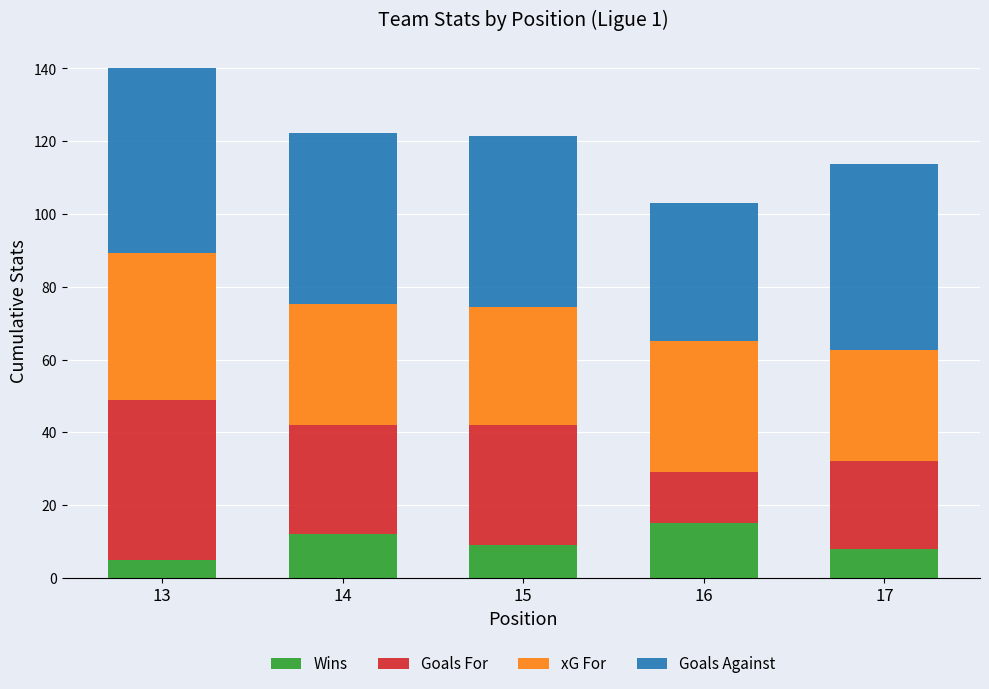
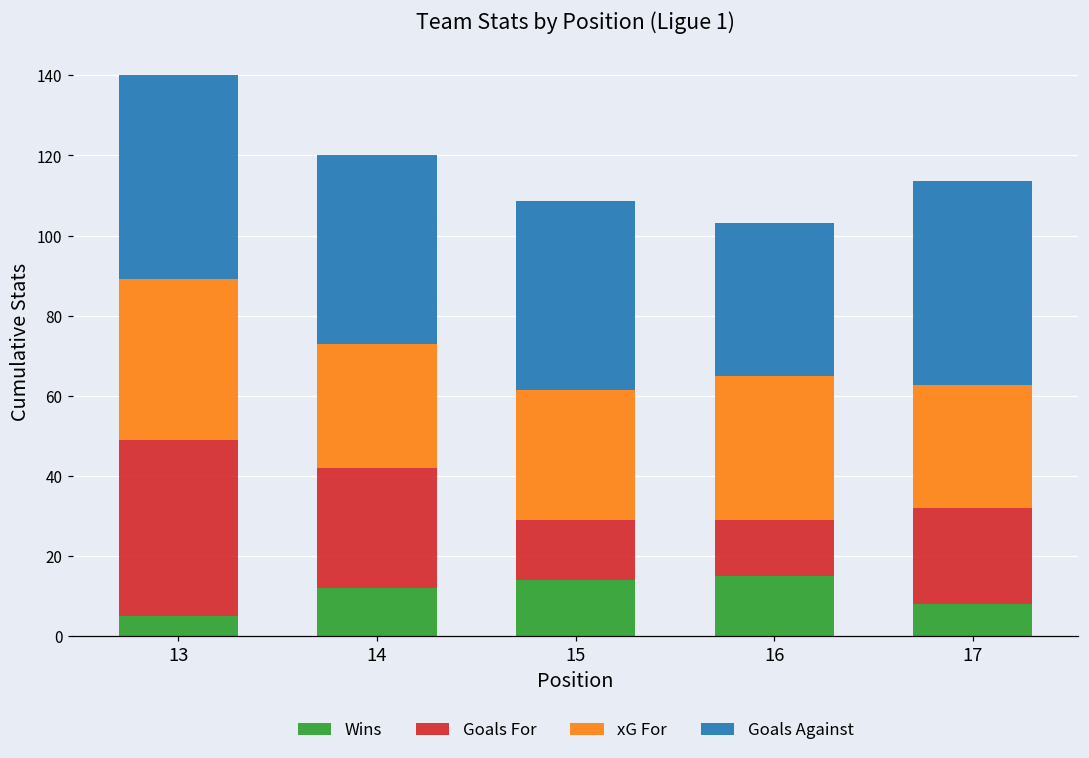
xG For, 14: 33 -> 31
Wins, 15: 9 -> 14
Goals For, 15: 33 -> 15
